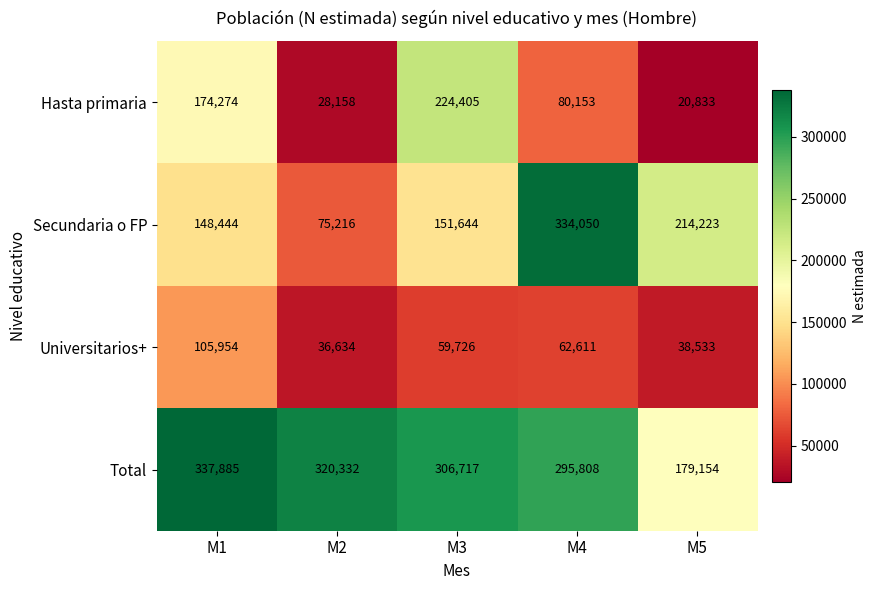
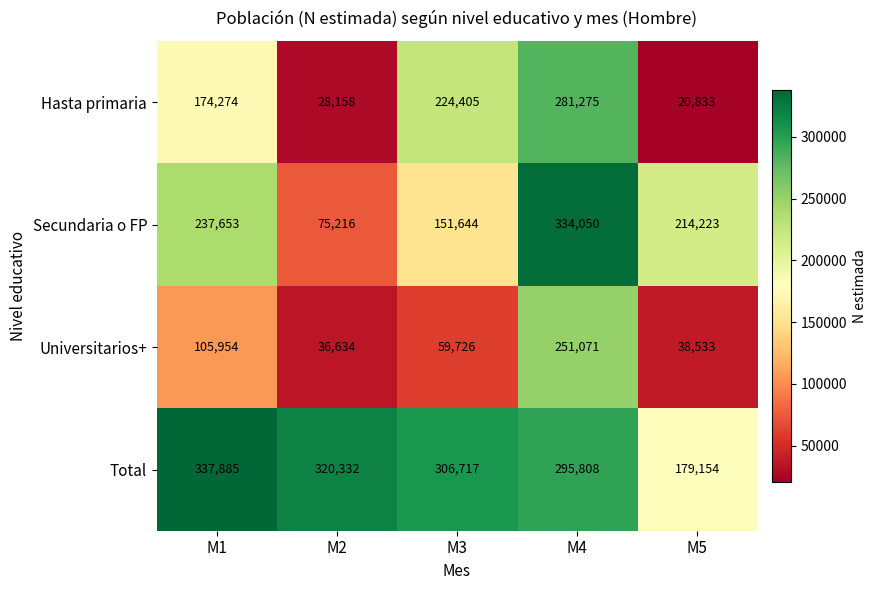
Hasta primaria, M4: 80,153 -> 281,275
Secundaria o FP, M1: 148,444 -> 237,653
Universitarios+, M4: 62,611 -> 251,071
